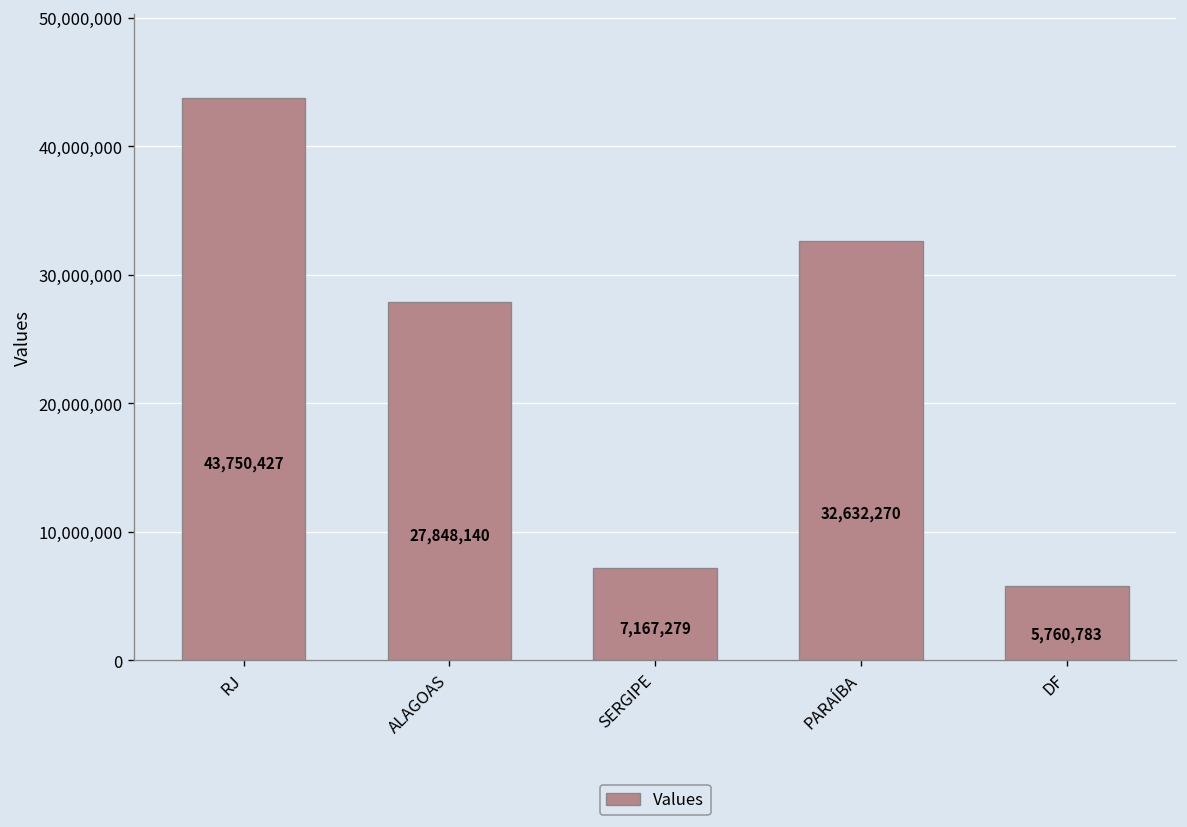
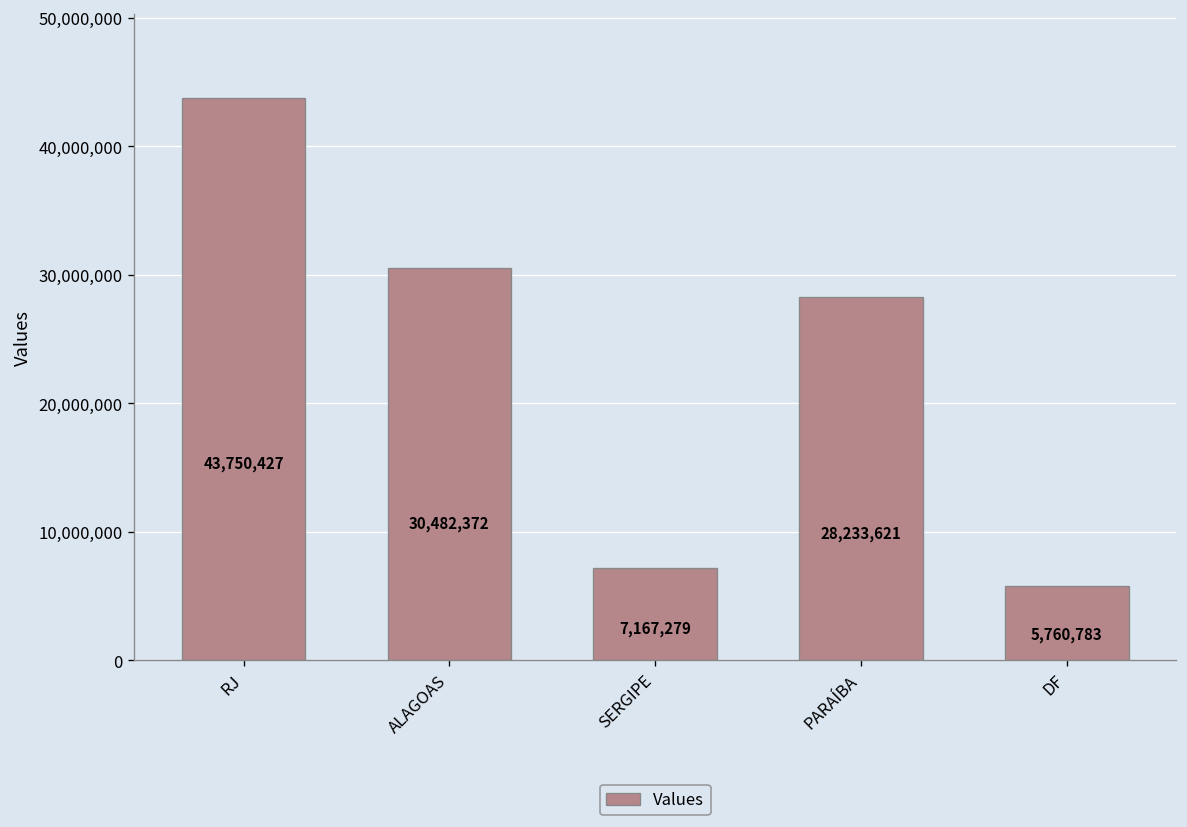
ALAGOAS: 27,848,140 -> 30,482,372
PARAÍBA: 32,632,270 -> 28,233,621
